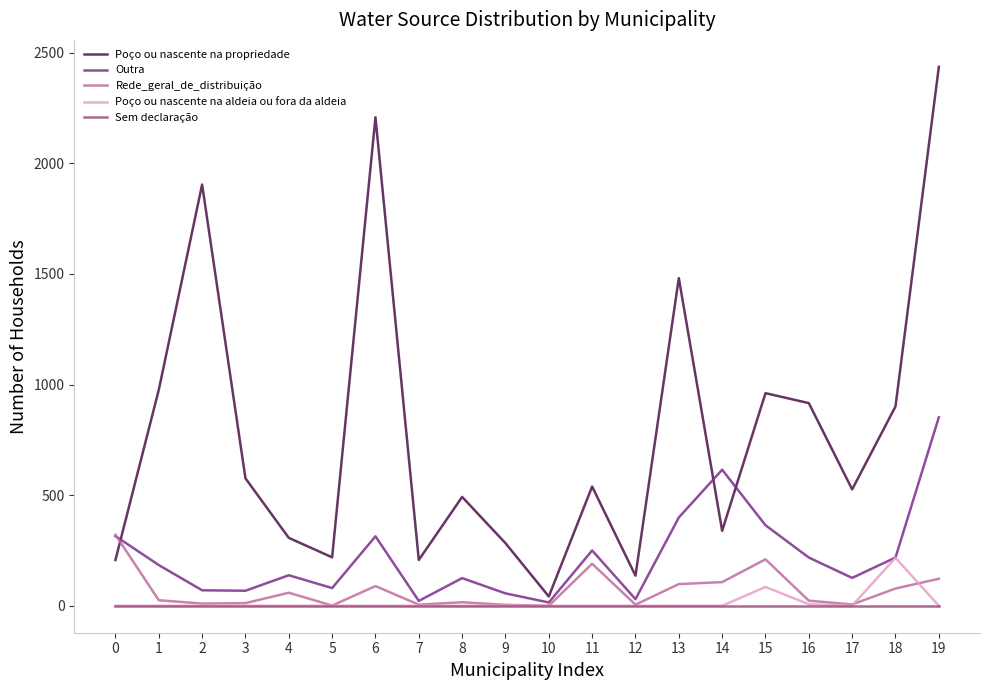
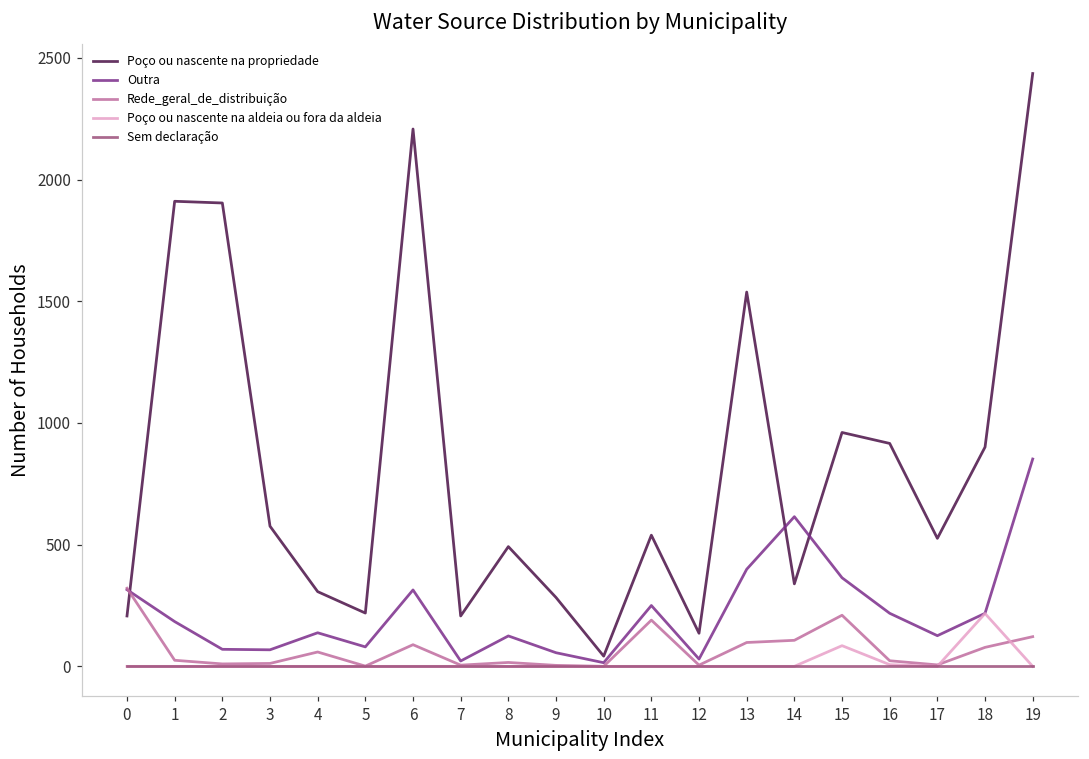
Poço ou nascente na propriedade, 1: 980 -> 1910
Poço ou nascente na propriedade, 13: 1480 -> 1540
